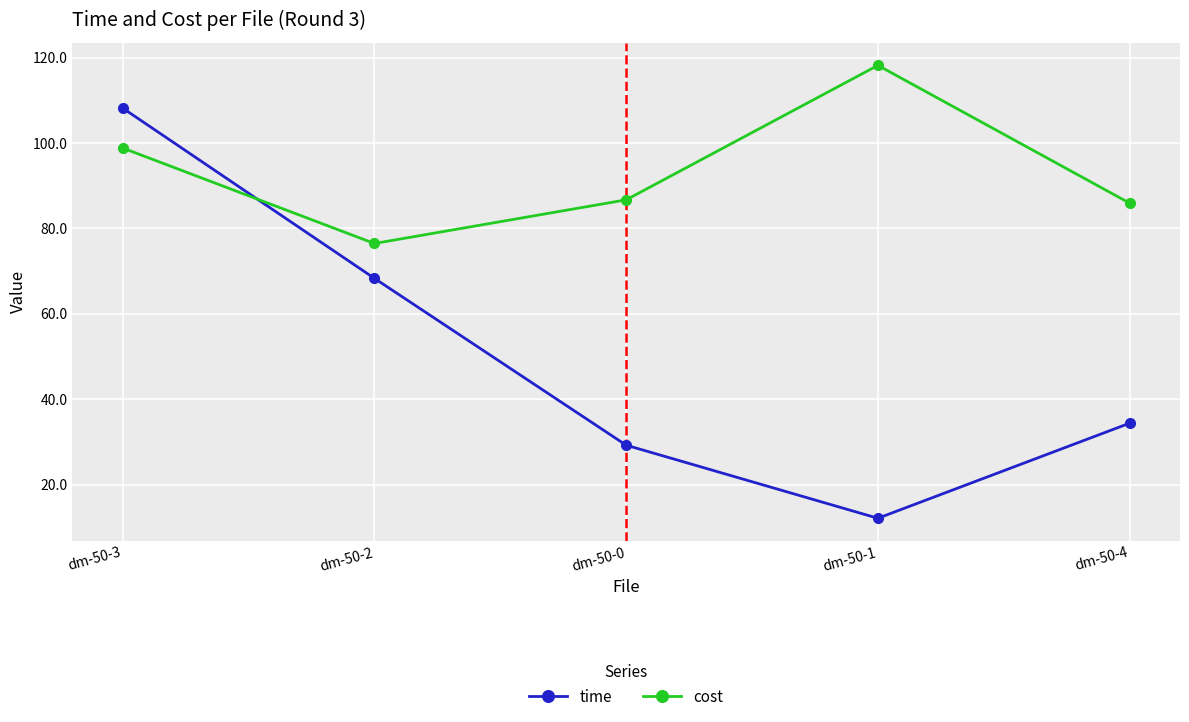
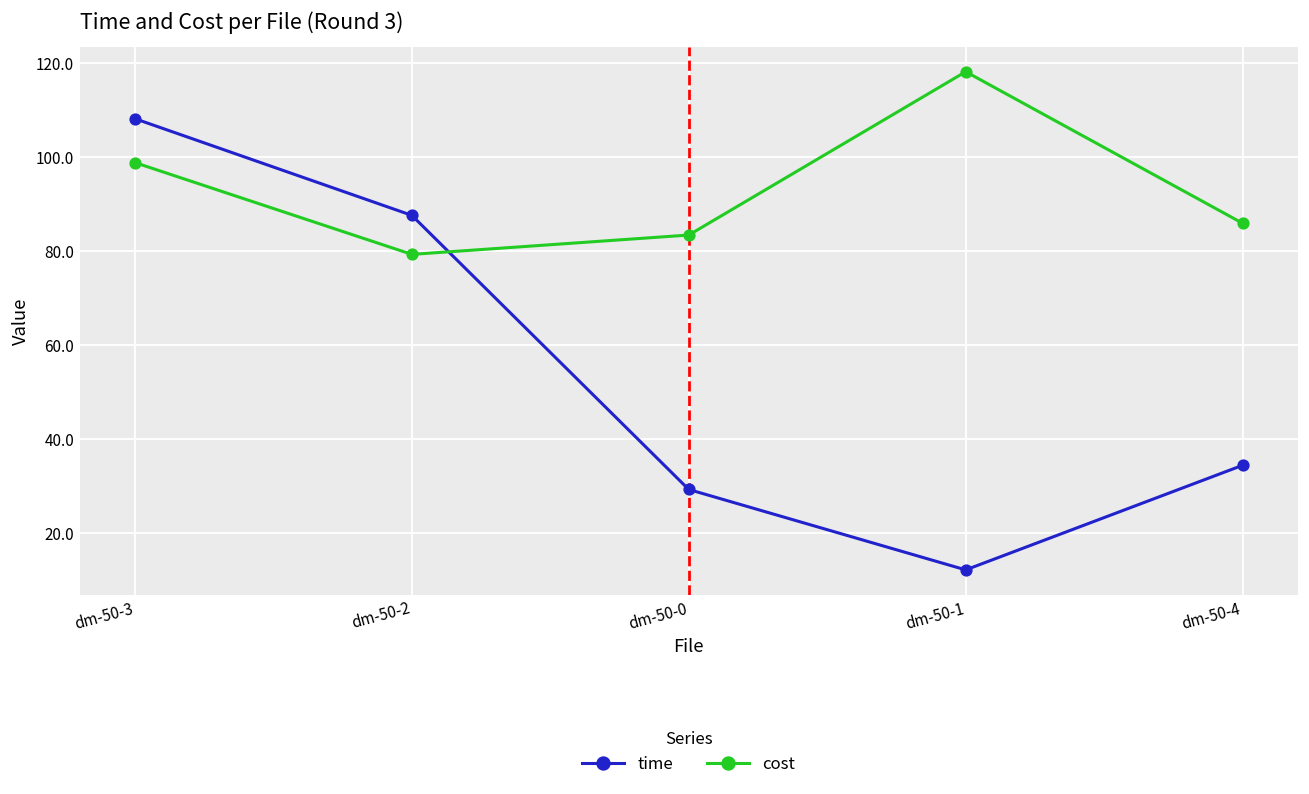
time, dm-50-2: 68 -> 88
cost, dm-50-2: 76 -> 79
cost, dm-50-0: 87 -> 83
